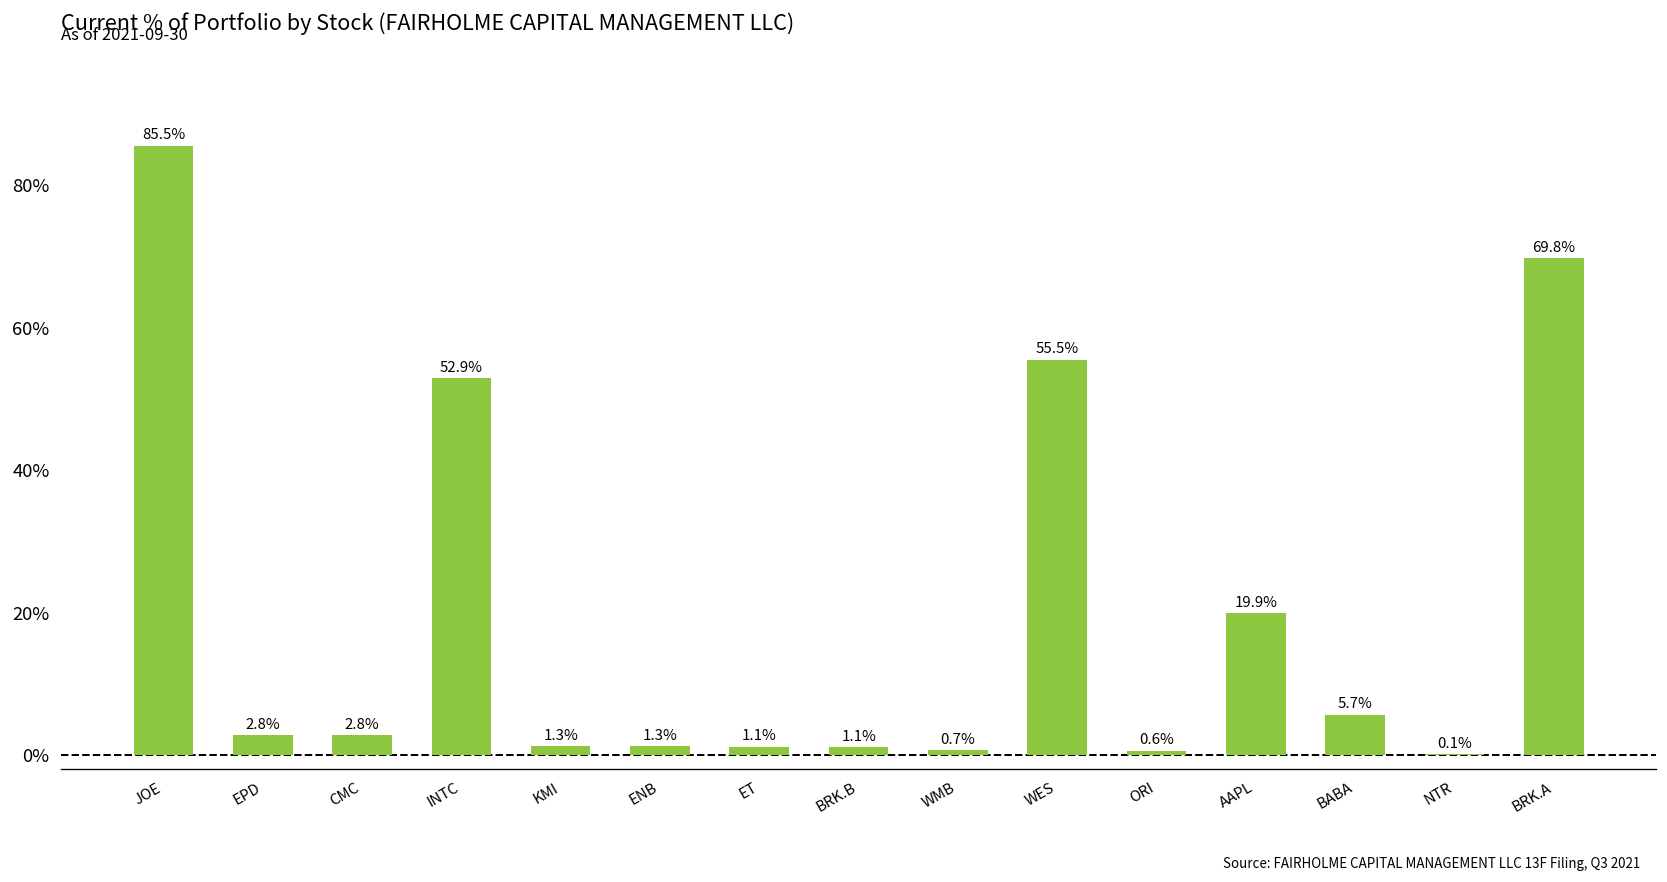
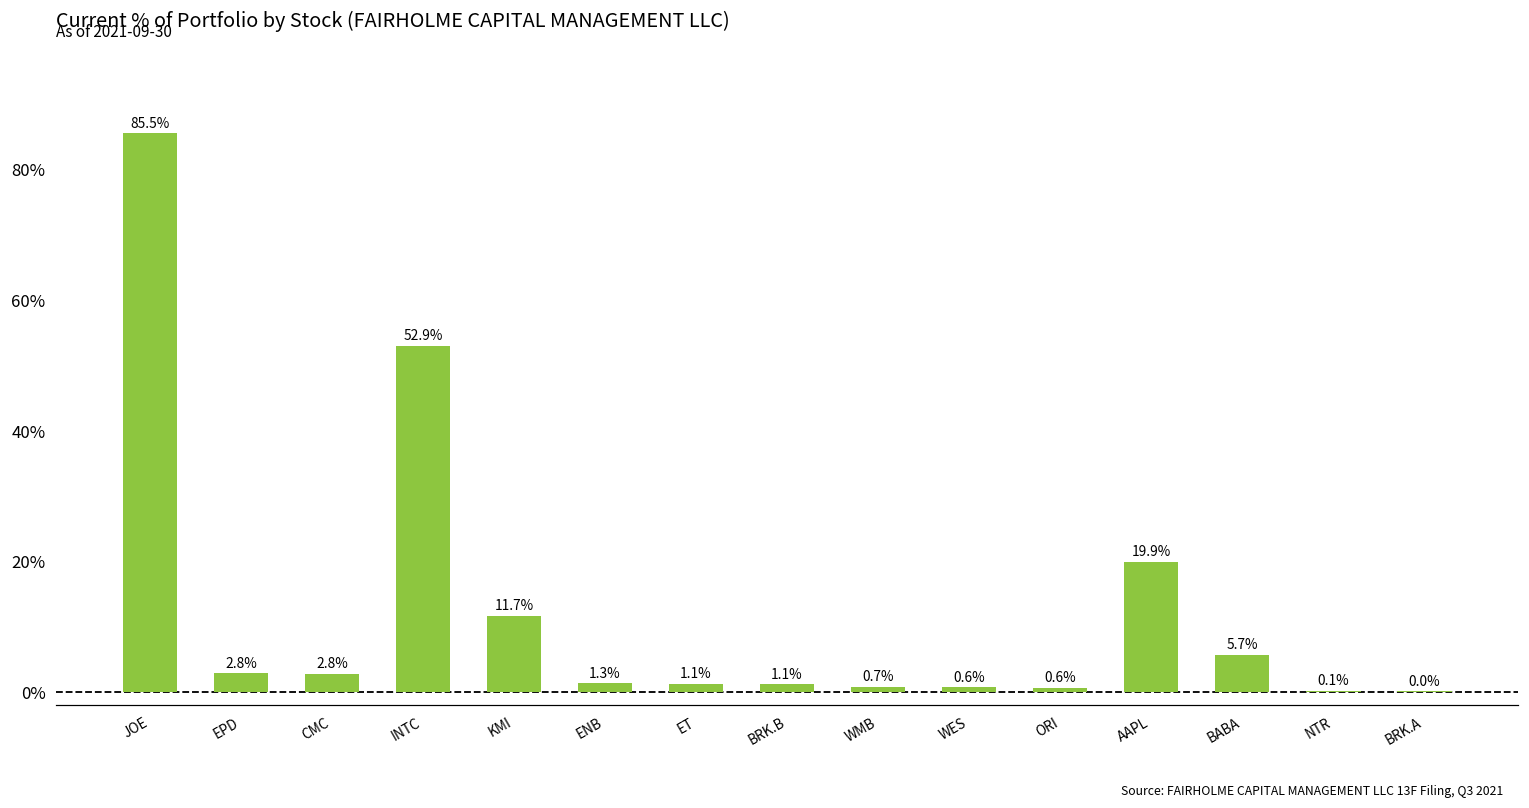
KMI: 1.3% -> 11.7%
WES: 55.5% -> 0.6%
BRK.A: 69.8% -> 0.0%
